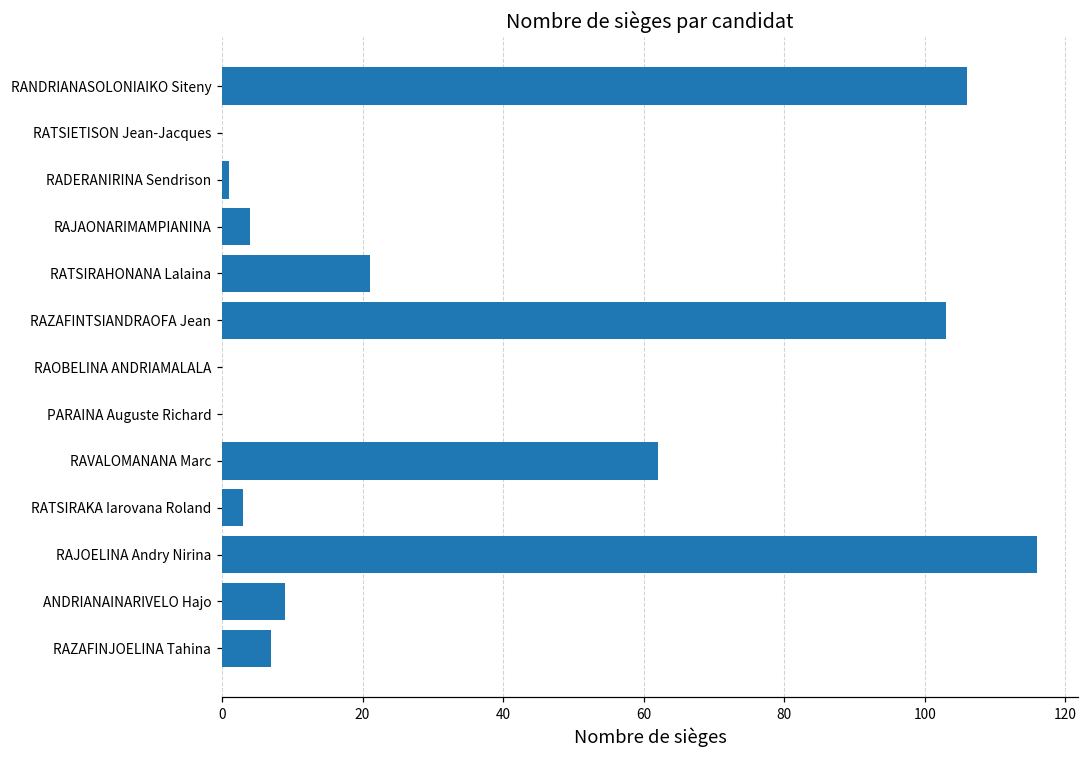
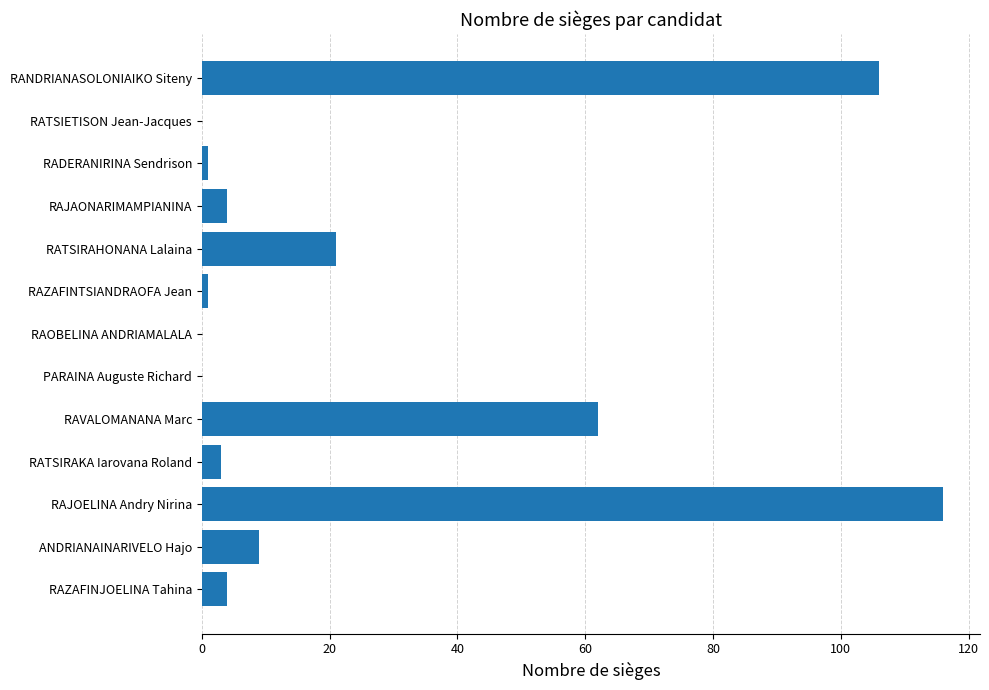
RAZAFINTSIANDRAOFA Jean: 103 -> 1
RAZAFINJOELINA Tahina: 7 -> 4
